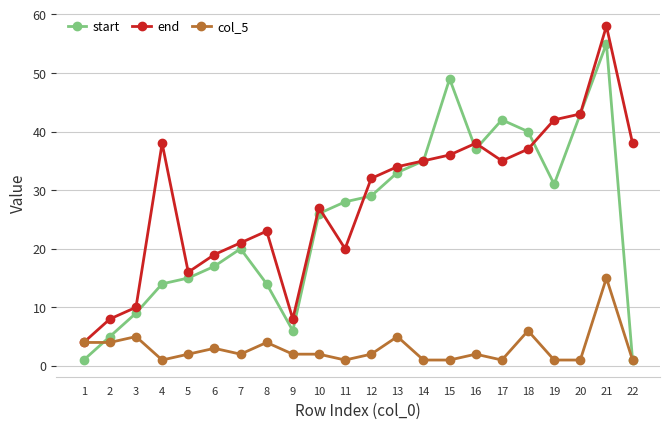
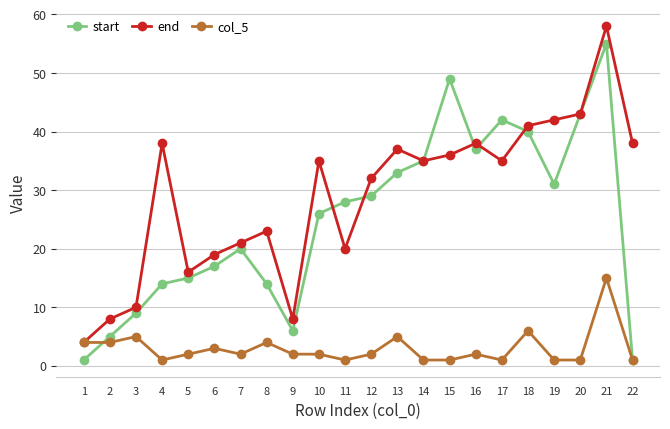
end, 10: 27 -> 35
end, 13: 34 -> 37
end, 18: 37 -> 41
